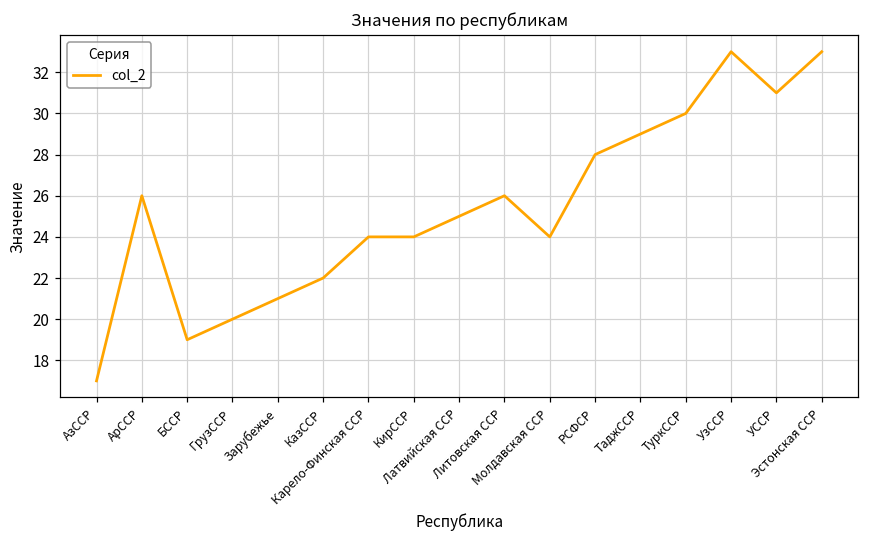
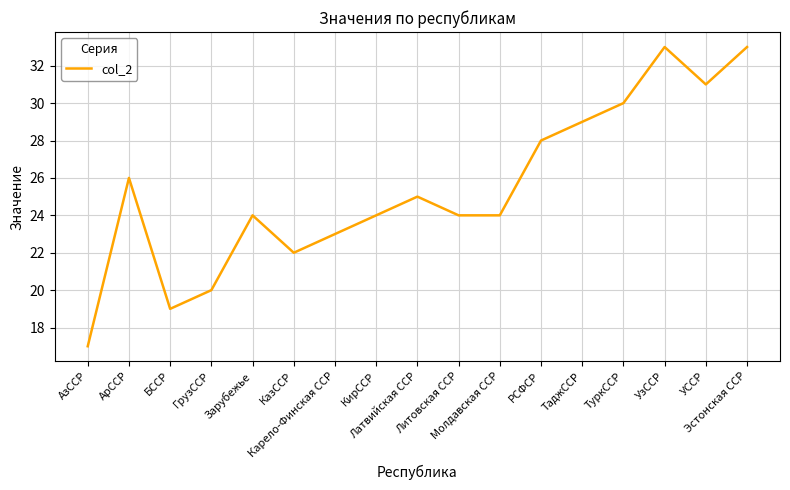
Зарубежье: 21 -> 24
Карело-Финская ССР: 24 -> 23
Литовская ССР: 26 -> 24
